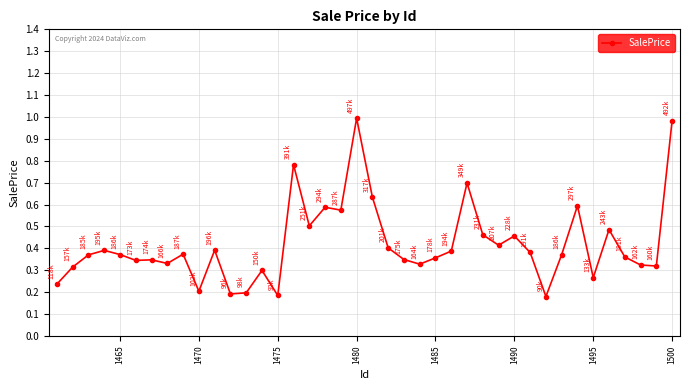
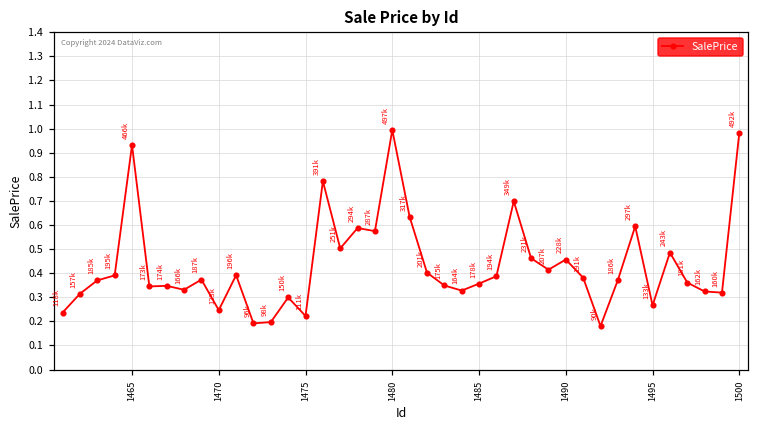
1465: 186k -> 466k
1470: 102k -> 123k
1475: 92k -> 111k
